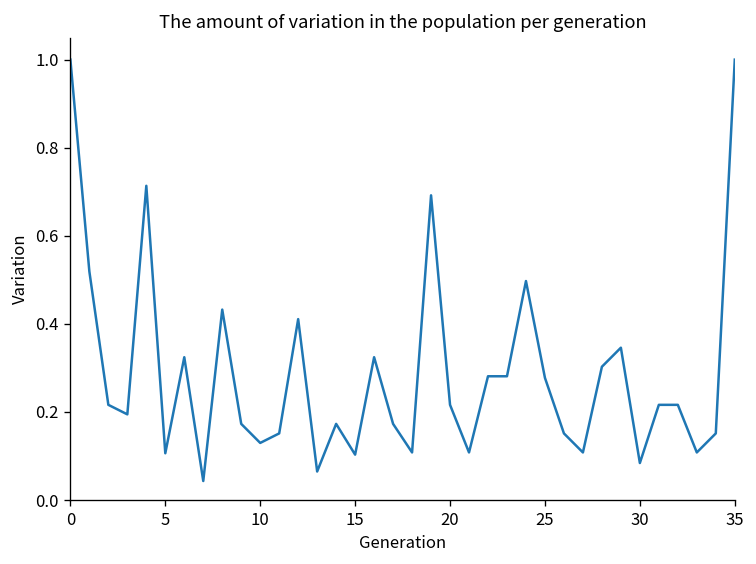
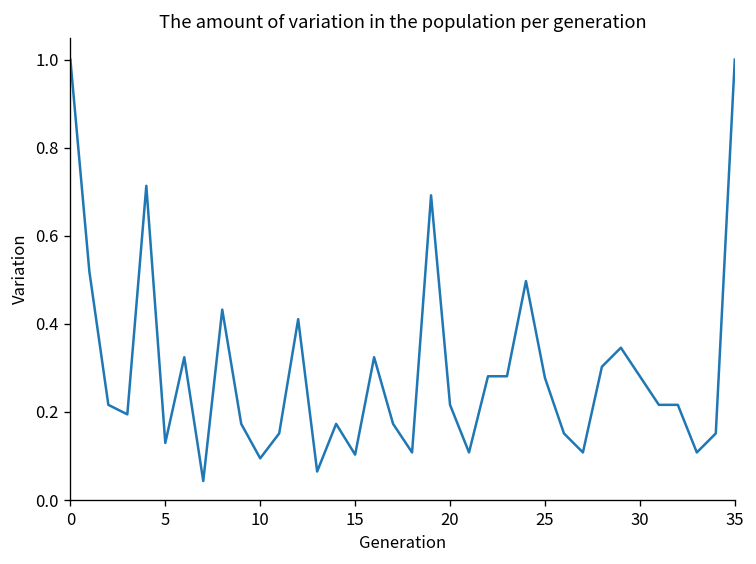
5: 0.11 -> 0.13
10: 0.13 -> 0.09
30: 0.08 -> 0.28
